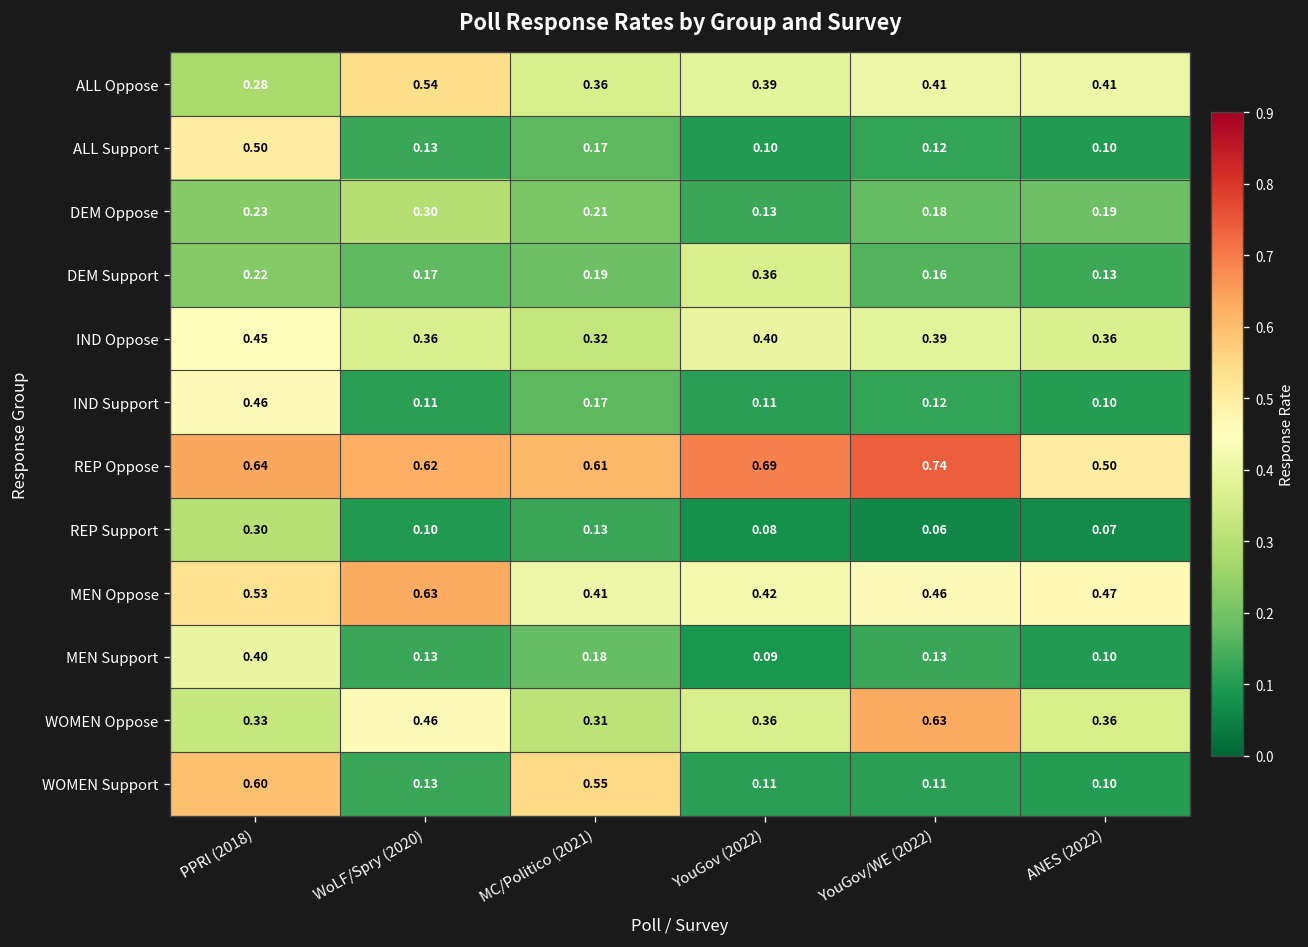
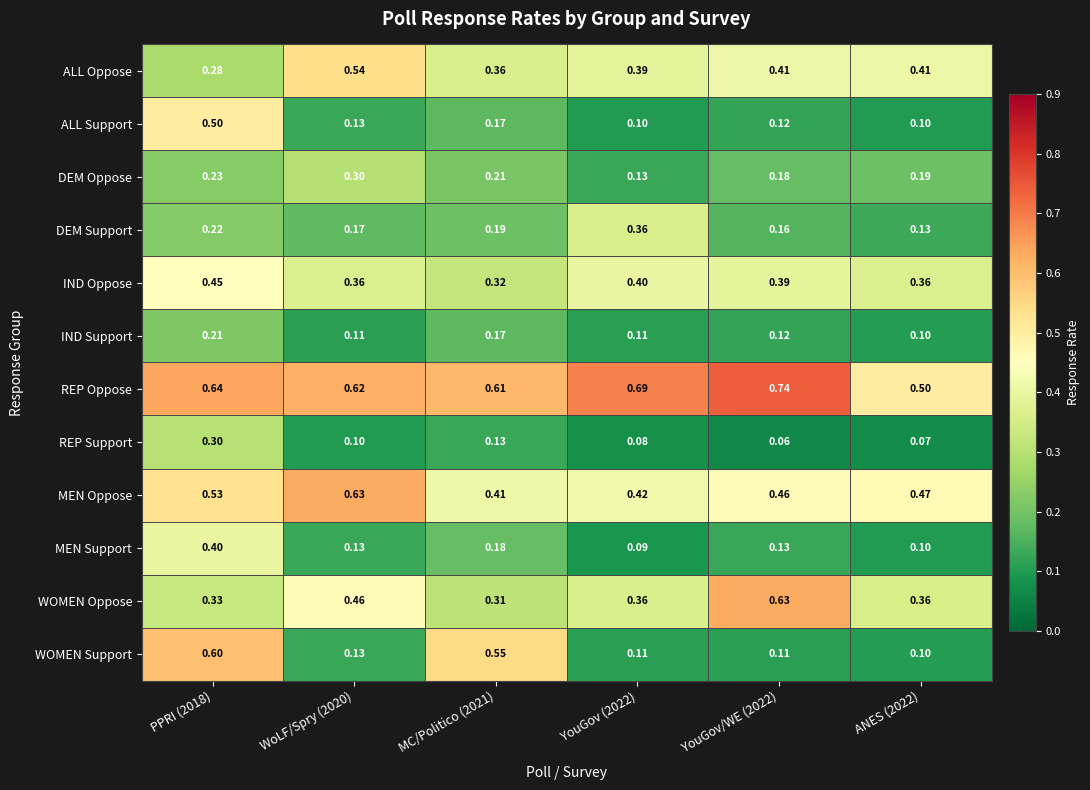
IND Support, PPRI (2018): 0.46 -> 0.21
